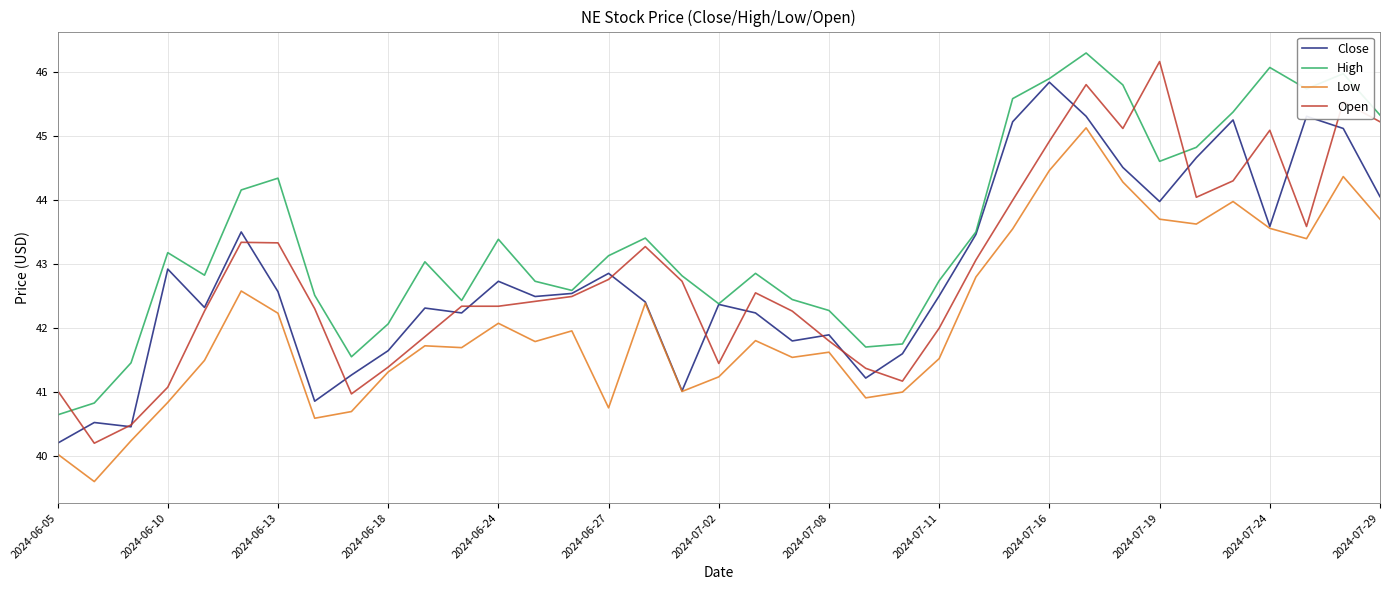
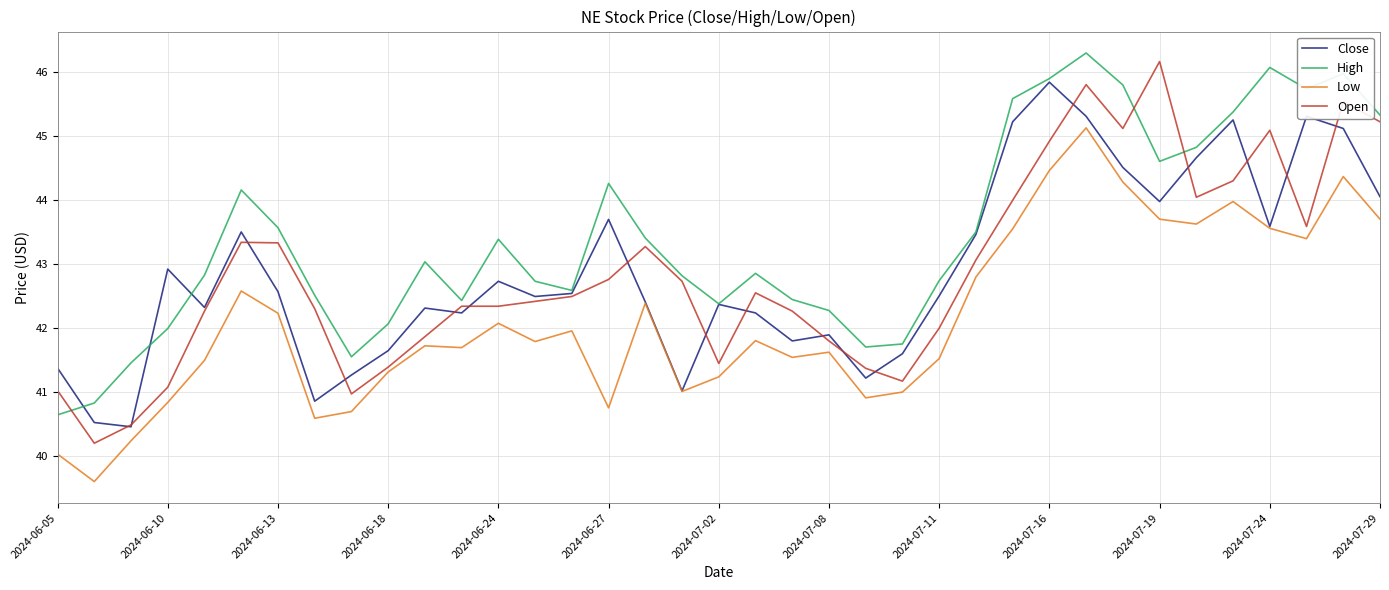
Close, 2024-06-05: 40.2 -> 41.4
High, 2024-06-10: 43.2 -> 42.0
High, 2024-06-13: 44.3 -> 43.6
Close, 2024-06-27: 42.9 -> 43.7
High, 2024-06-27: 43.1 -> 44.3
